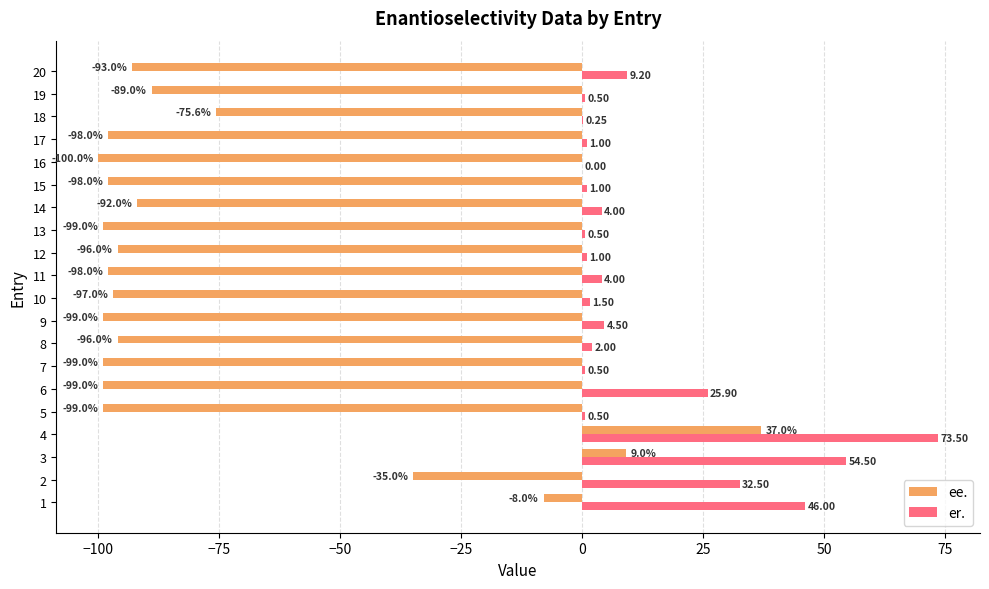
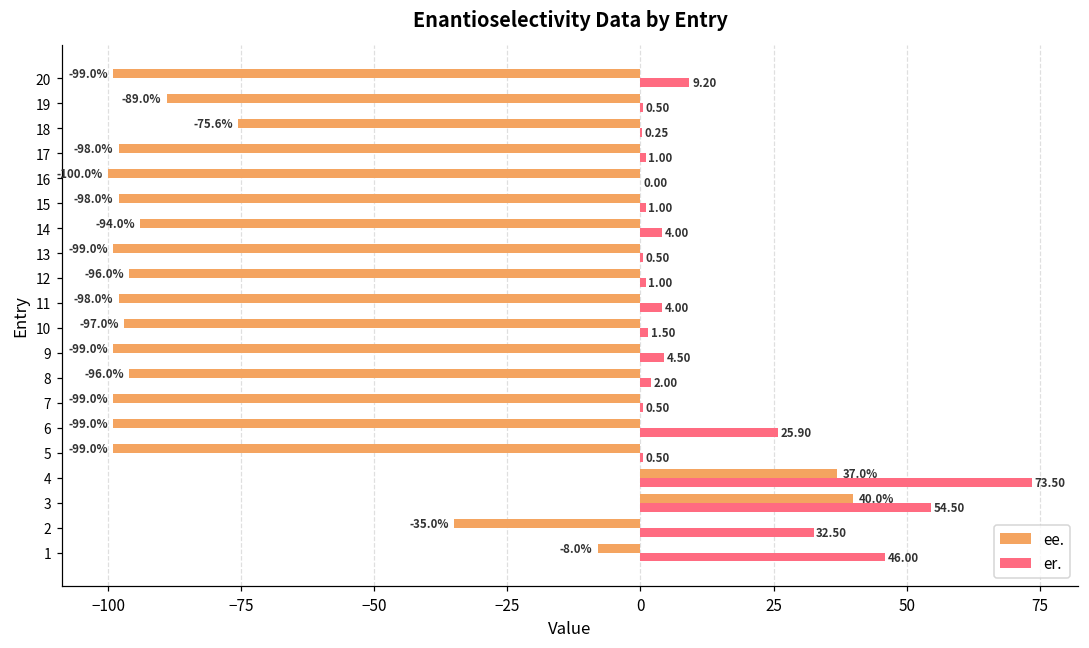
ee., 20: -93.0% -> -99.0%
ee., 14: -92.0% -> -94.0%
ee., 3: 9.0% -> 40.0%
